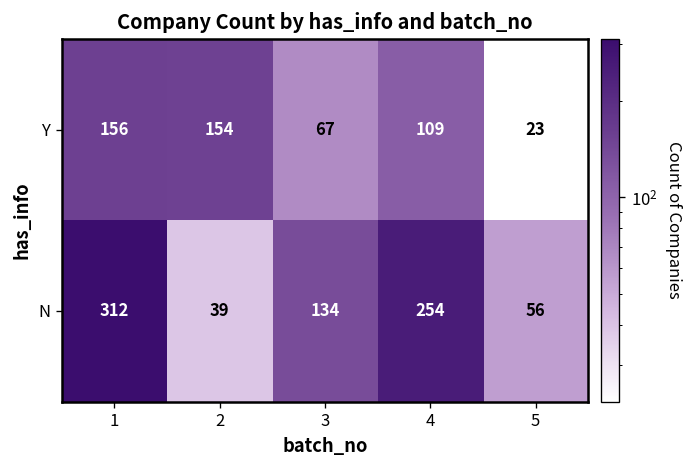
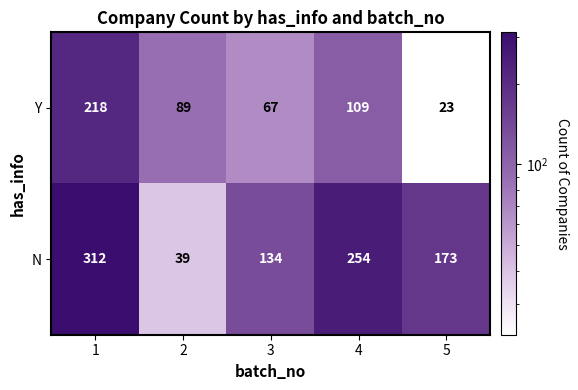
Y, 1: 156 -> 218
Y, 2: 154 -> 89
N, 5: 56 -> 173
